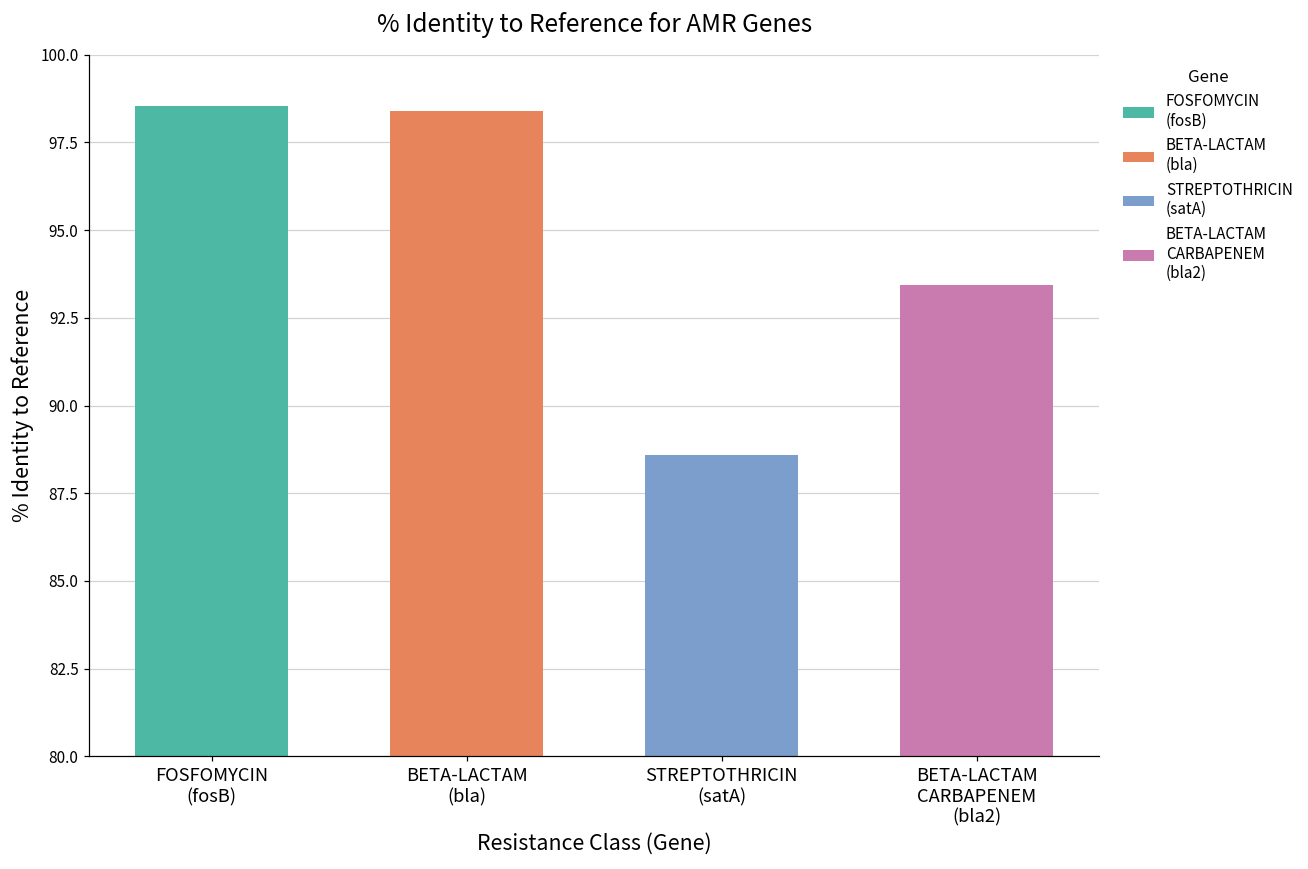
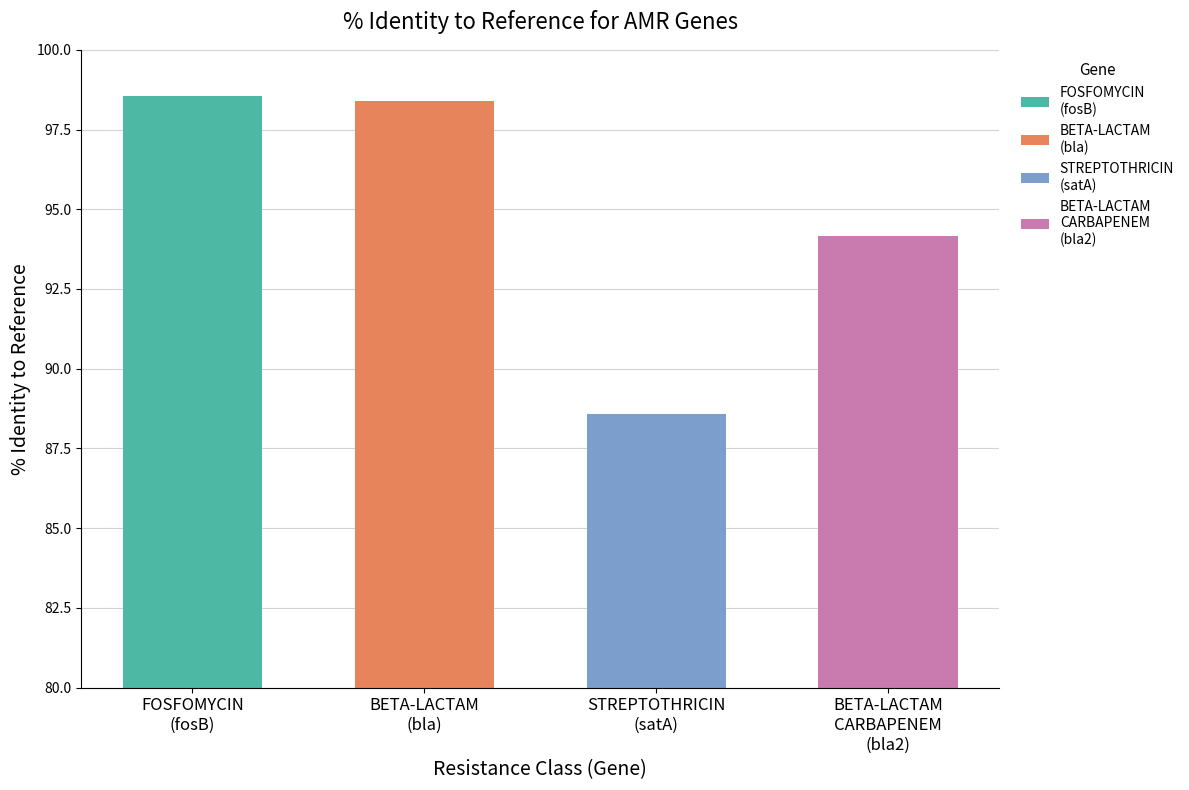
BETA-LACTAM CARBAPENEM (bla2): 93.4 -> 94.2
